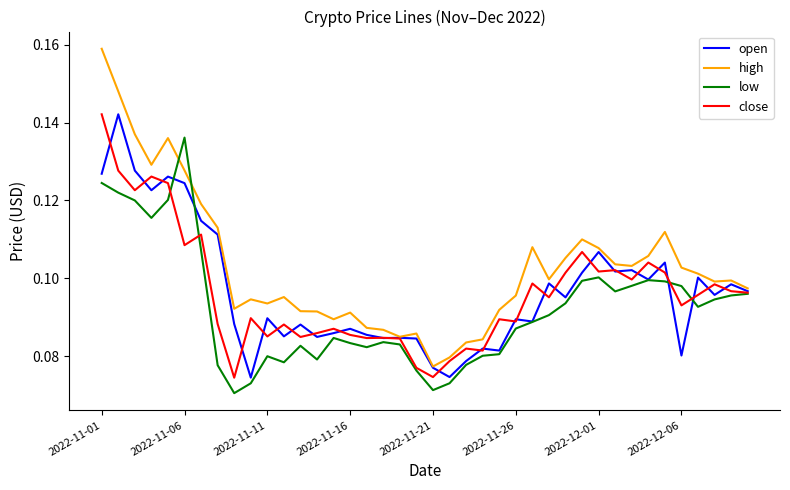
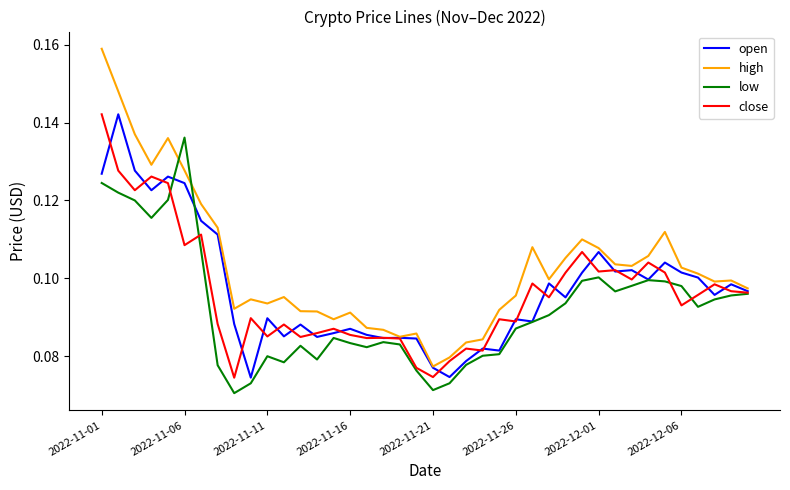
open, 2022-12-06: 0.080 -> 0.101
